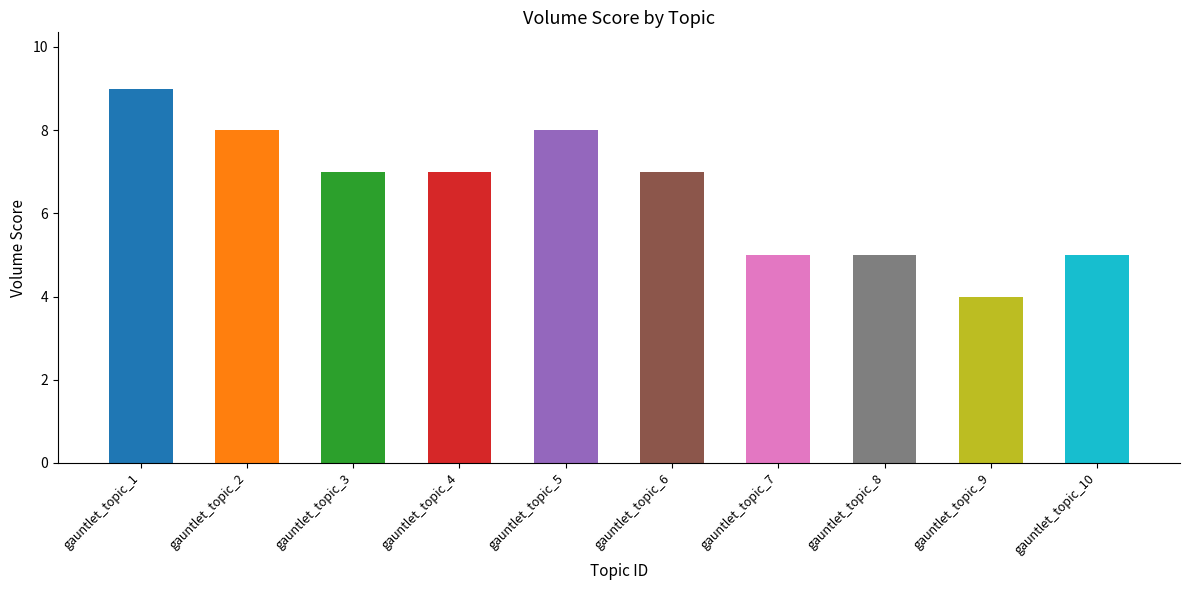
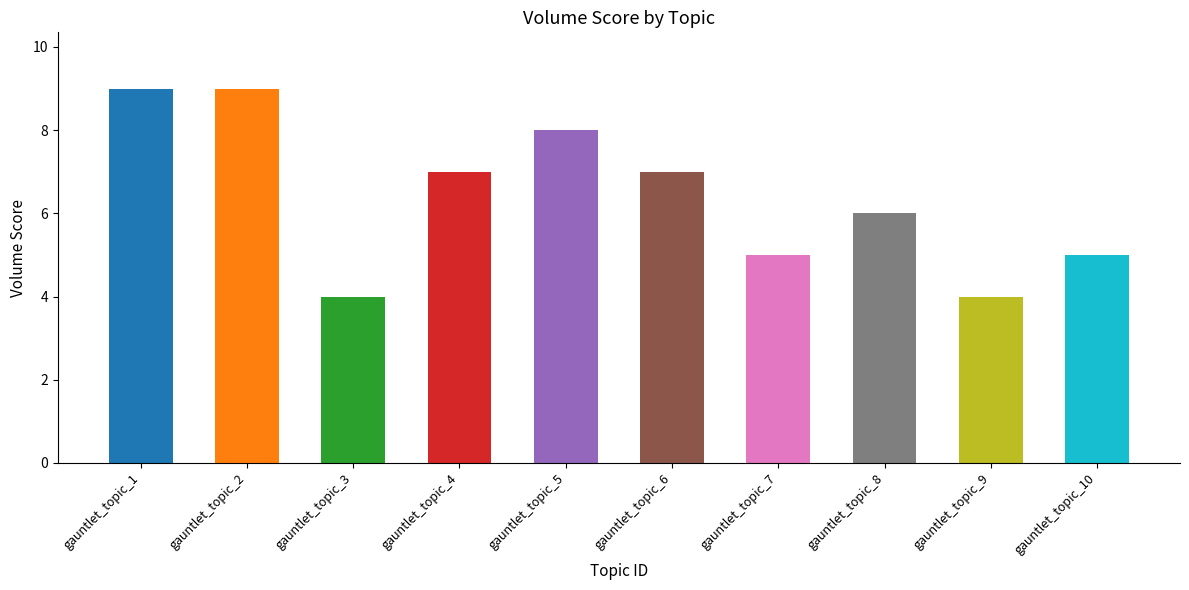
gauntlet_topic_2: 8 -> 9
gauntlet_topic_3: 7 -> 4
gauntlet_topic_8: 5 -> 6
